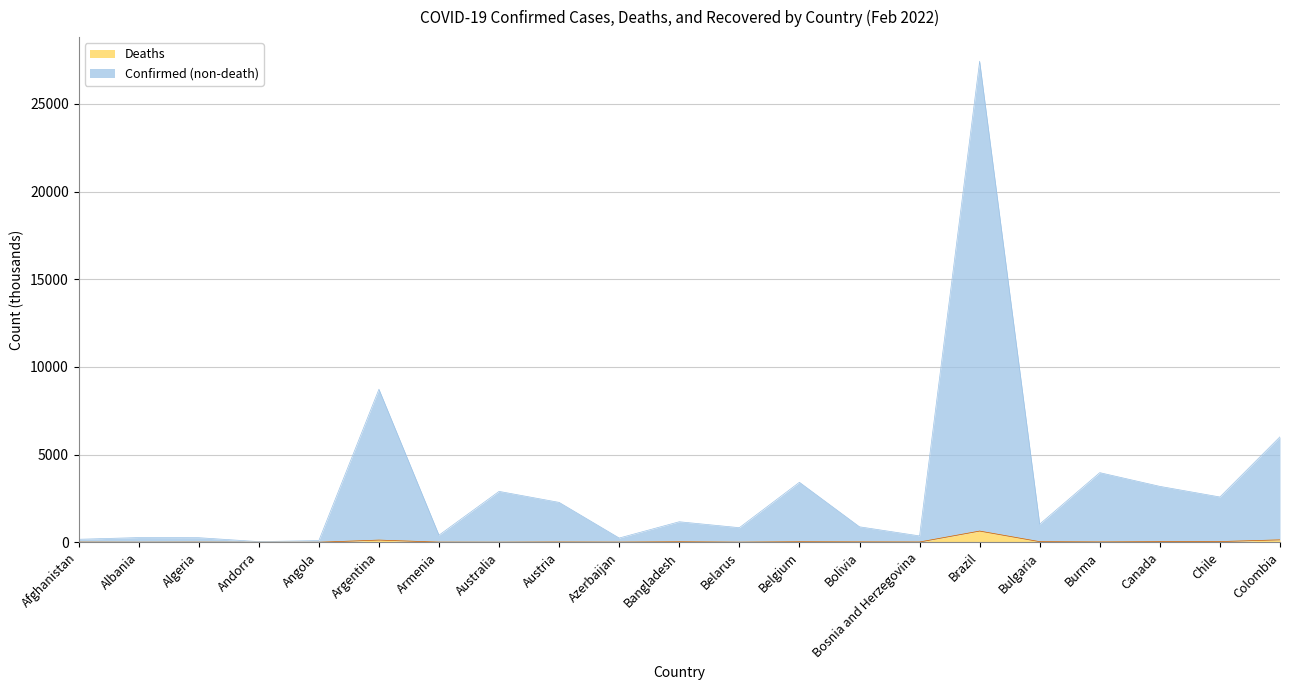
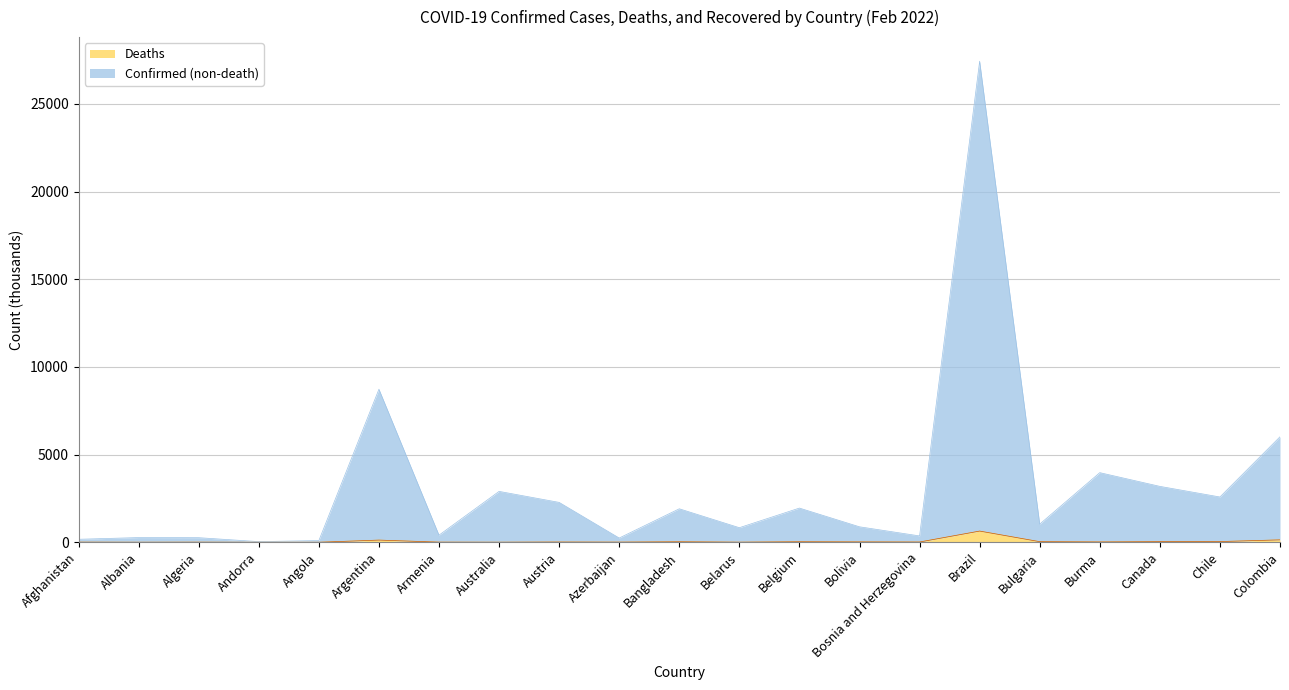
Confirmed (non-death), Bangladesh: 1200 -> 1900
Confirmed (non-death), Belgium: 3400 -> 1900
